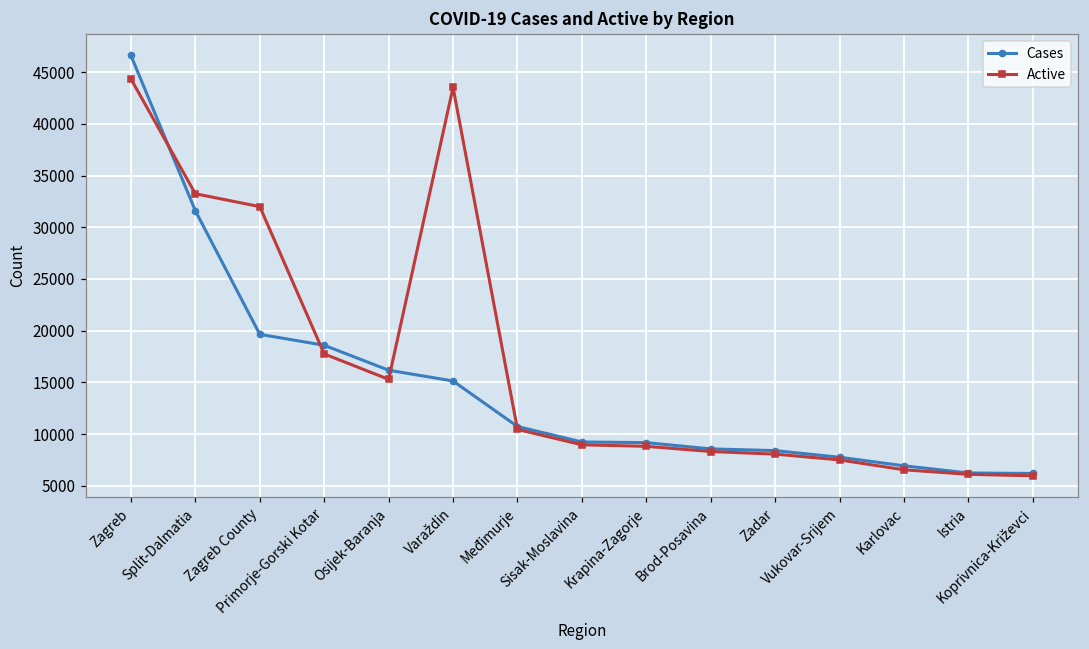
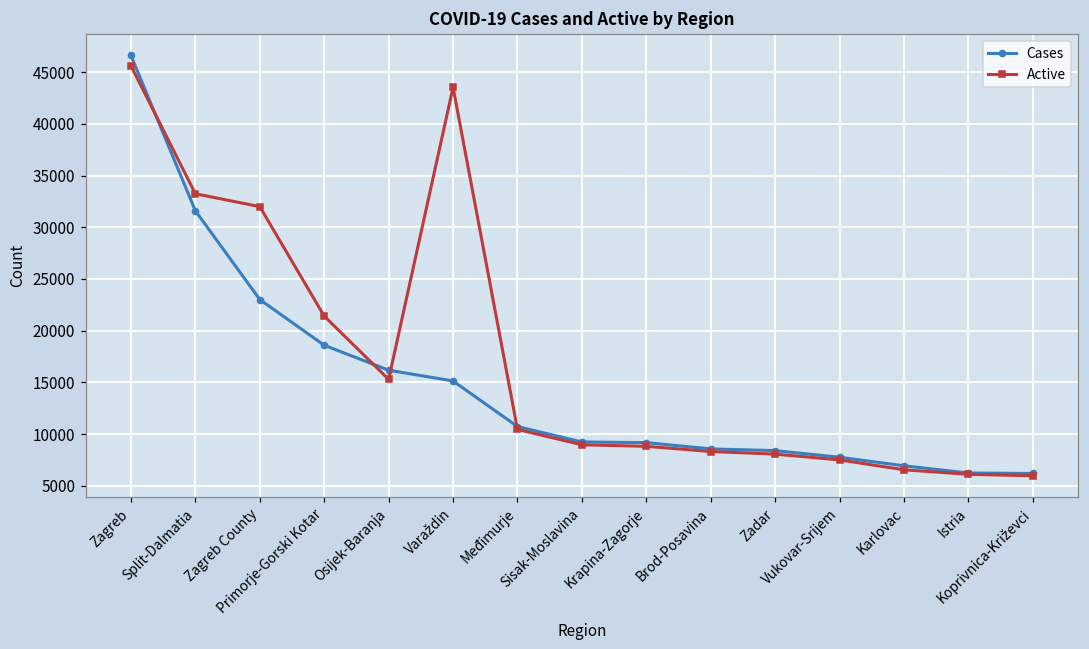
Active, Zagreb: 44000 -> 46000
Cases, Zagreb County: 20000 -> 23000
Active, Primorje-Gorski Kotar: 18000 -> 21000
